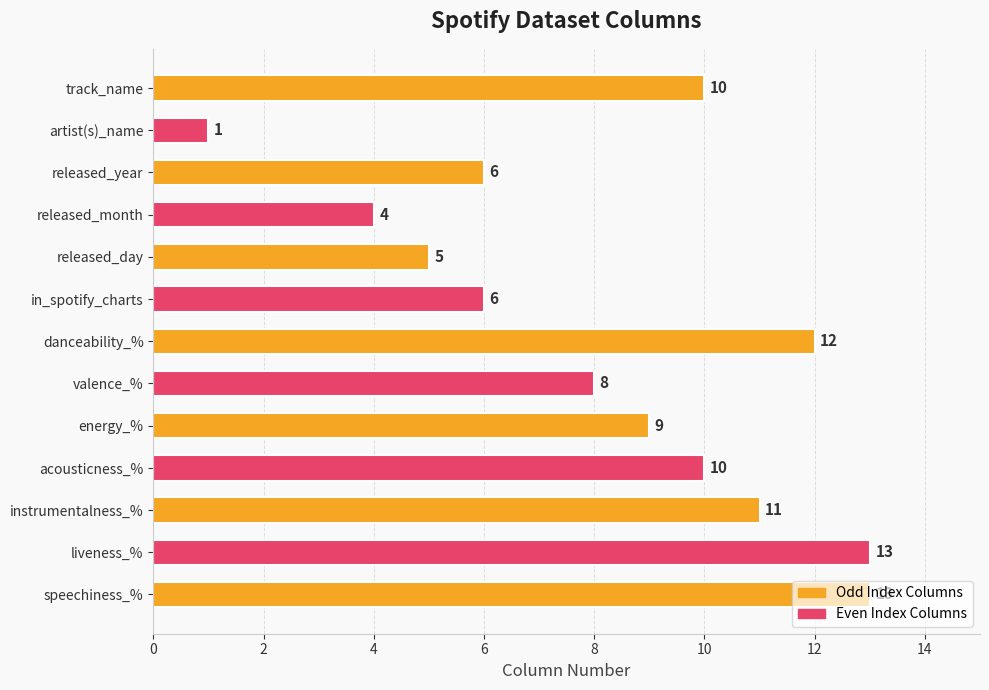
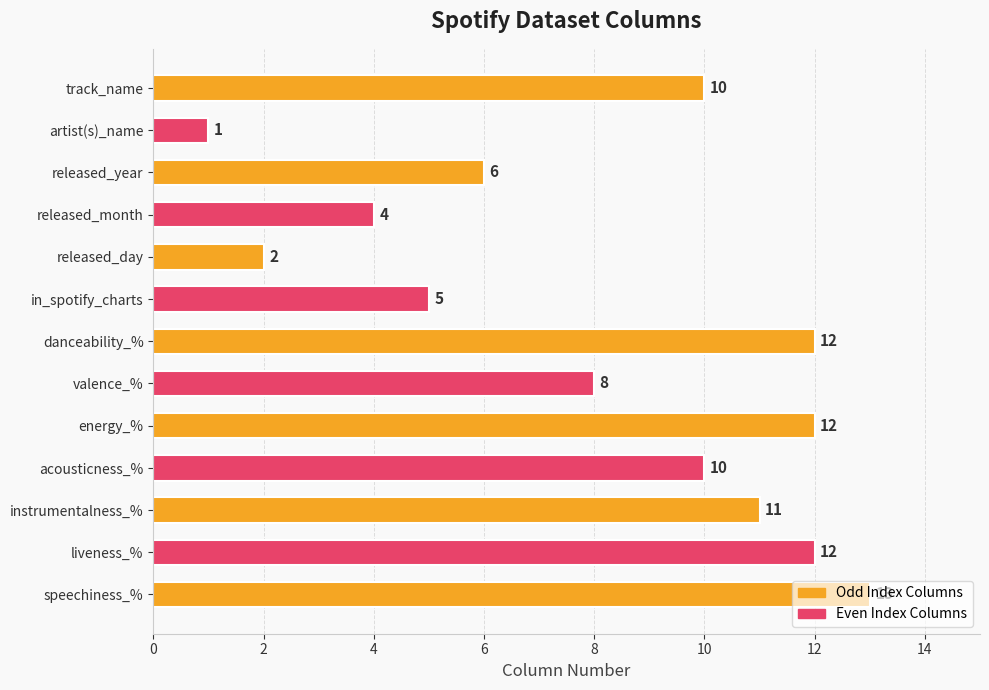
released_day: 5 -> 2
in_spotify_charts: 6 -> 5
energy_%: 9 -> 12
liveness_%: 13 -> 12
